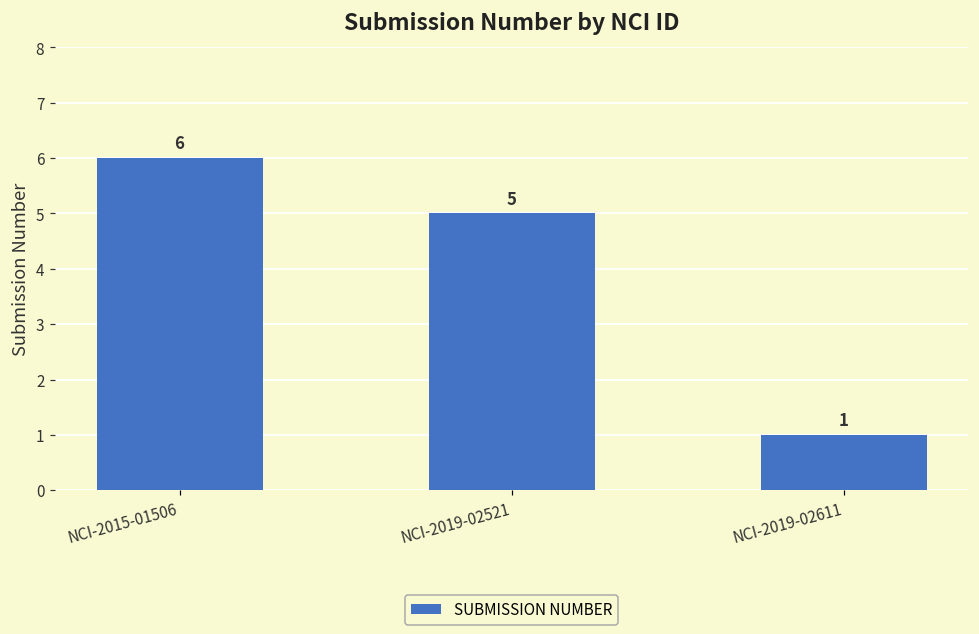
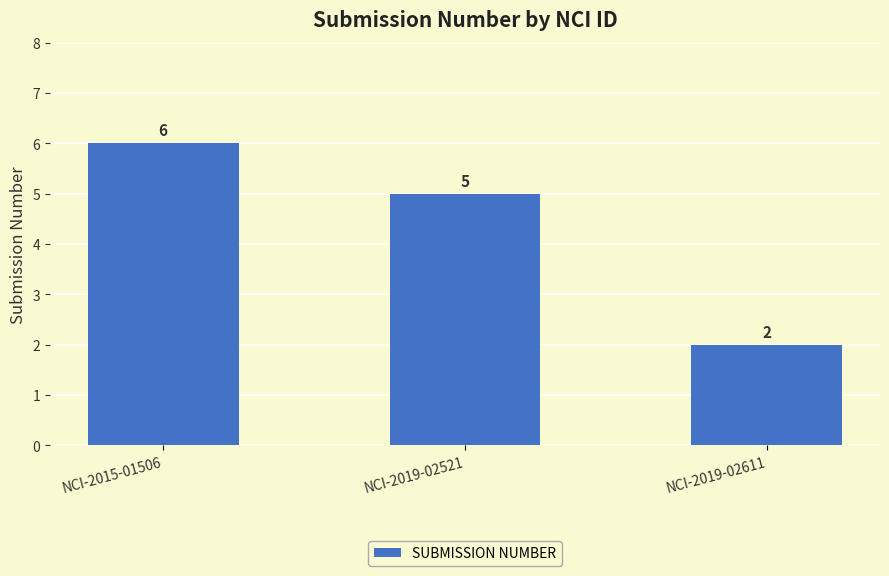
NCI-2019-02611: 1 -> 2
